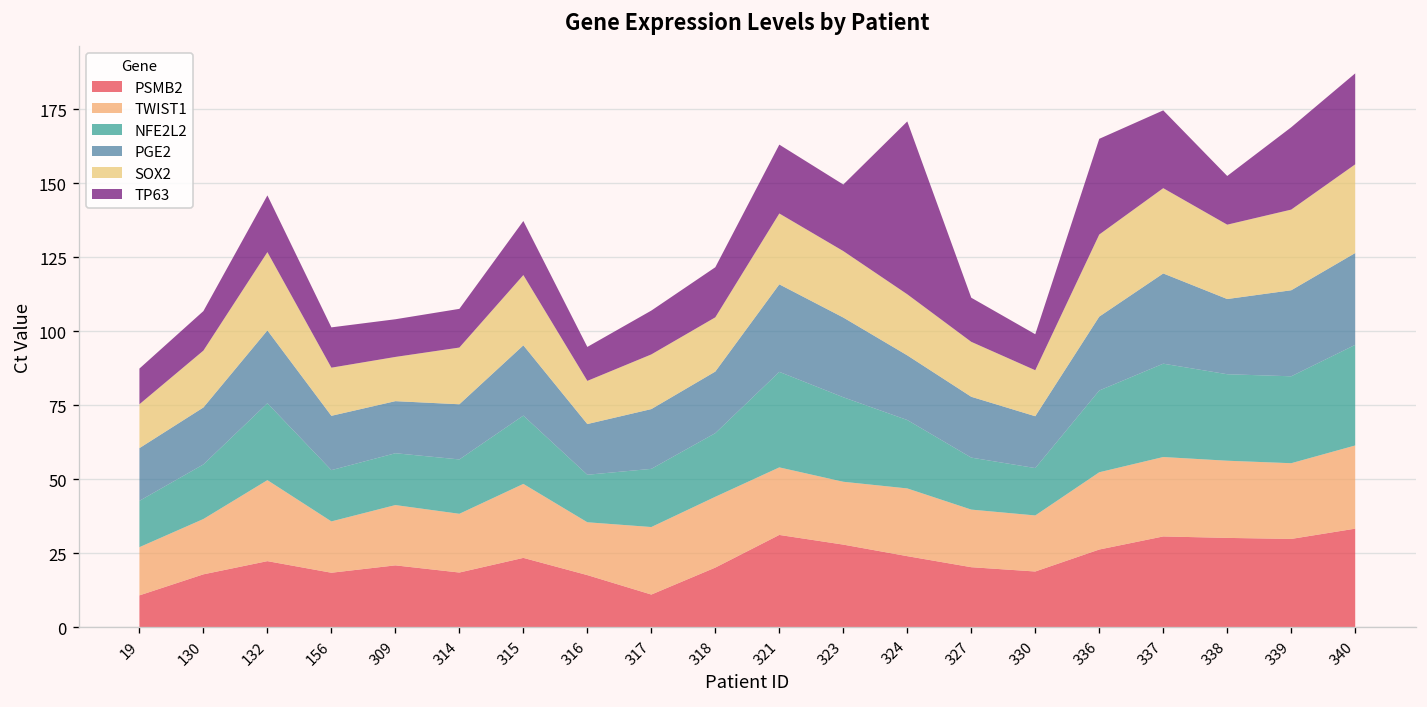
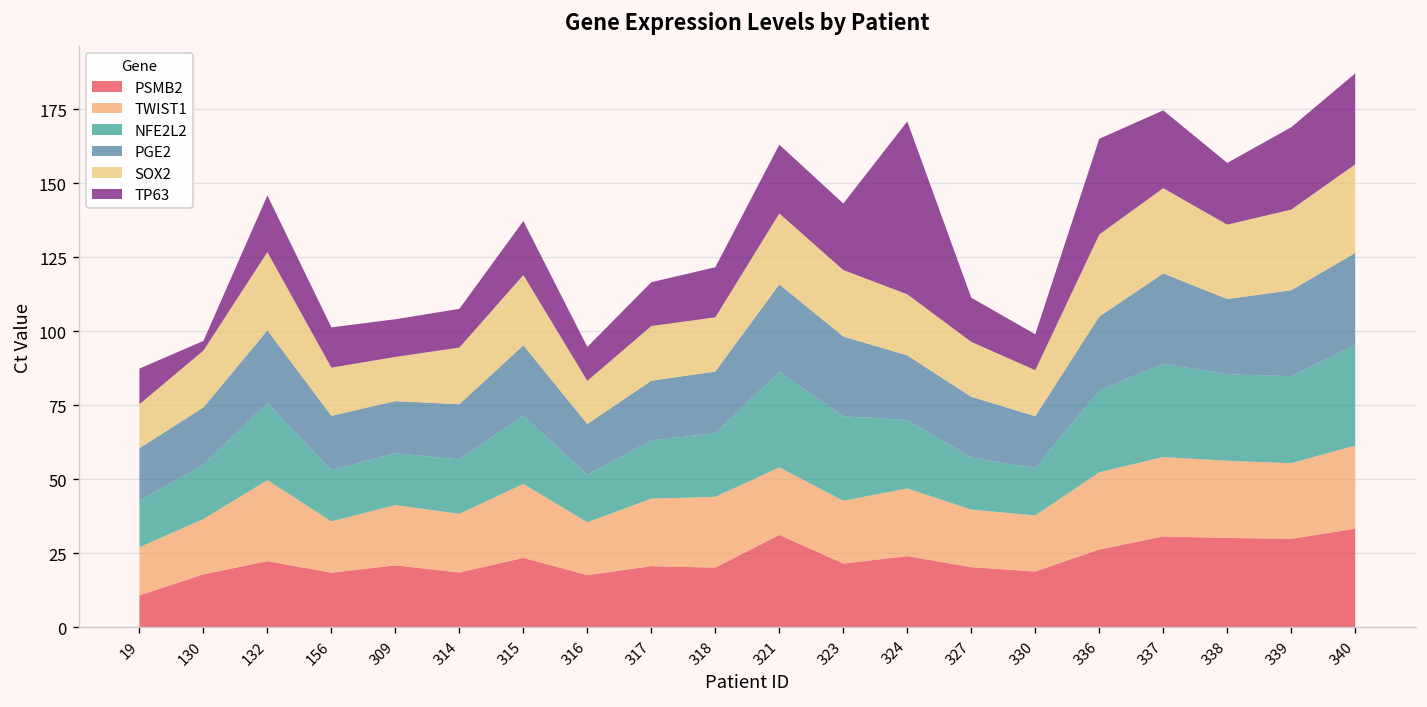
TP63, 130: 13 -> 3
PSMB2, 317: 11 -> 21
PSMB2, 323: 28 -> 22
TP63, 338: 16 -> 21
